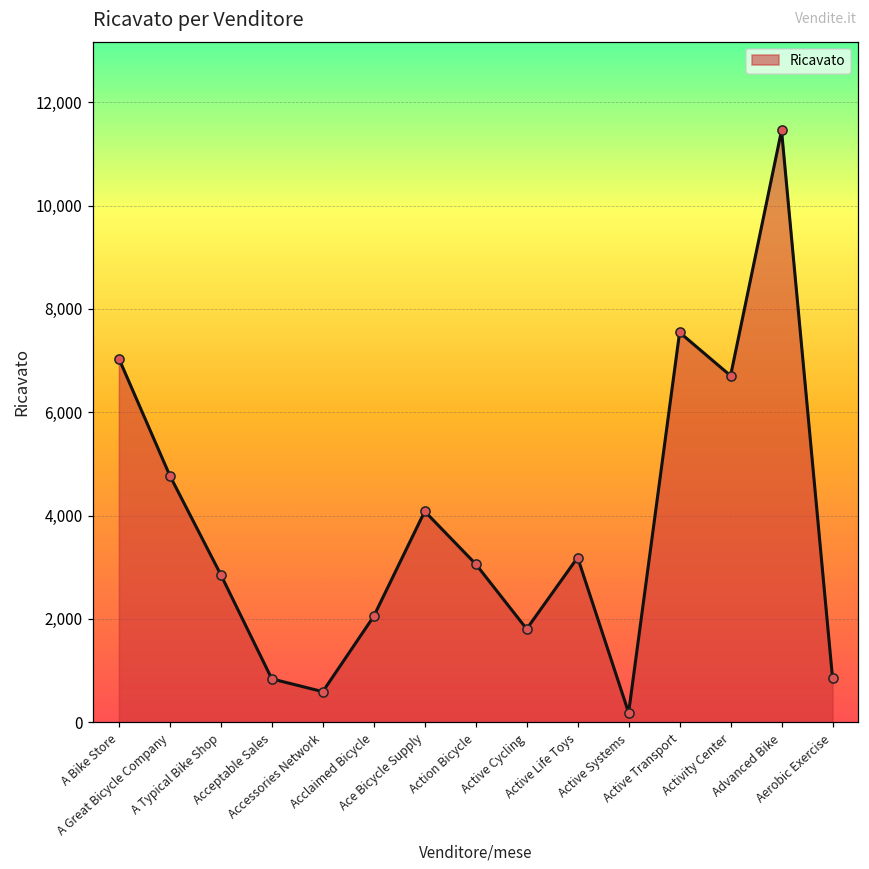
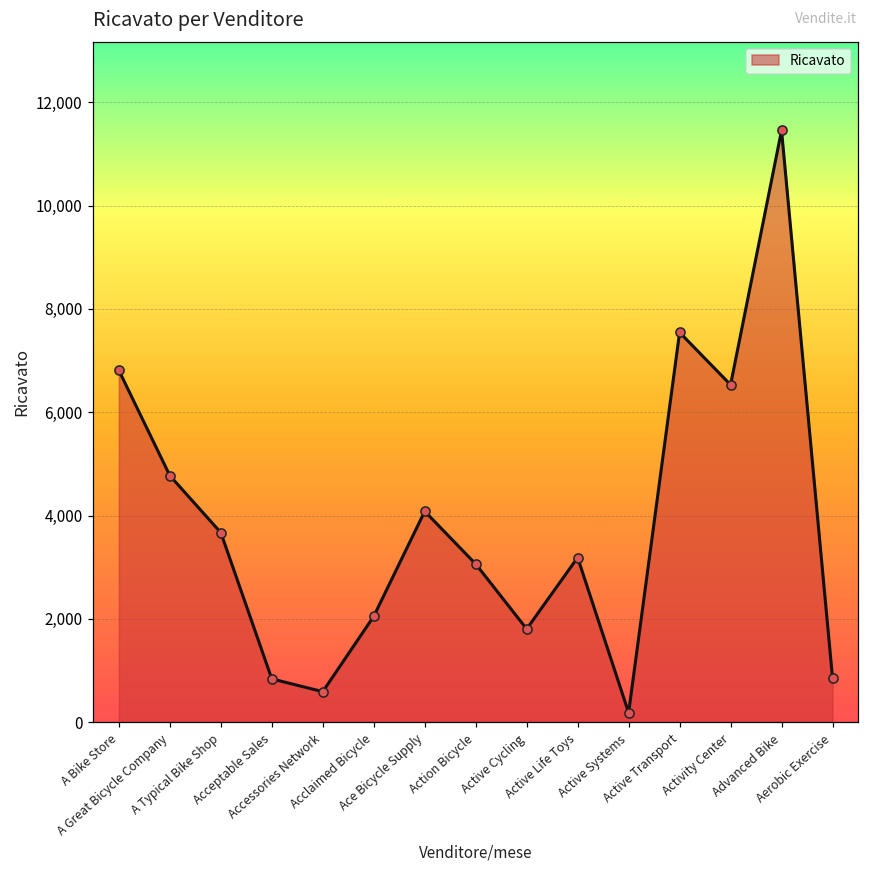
A Bike Store: 7,000 -> 6,800
A Typical Bike Shop: 2,900 -> 3,700
Activity Center: 6,700 -> 6,500
